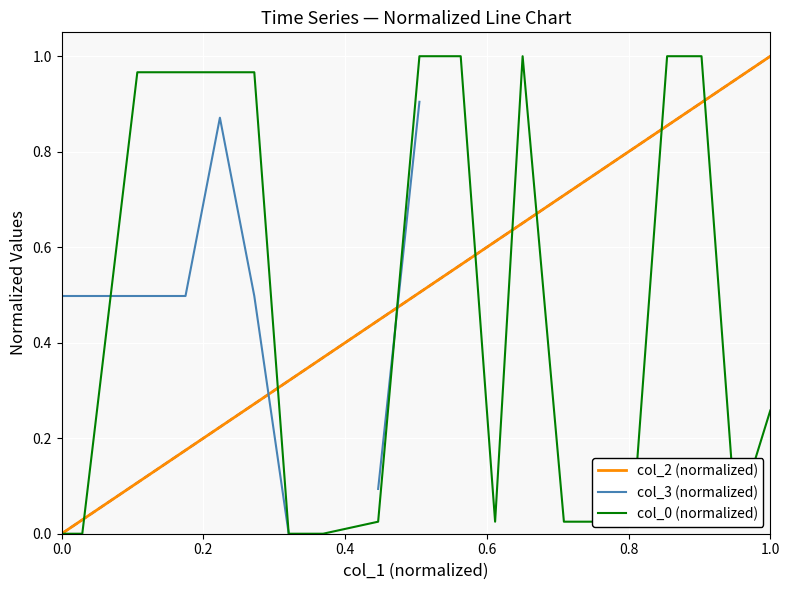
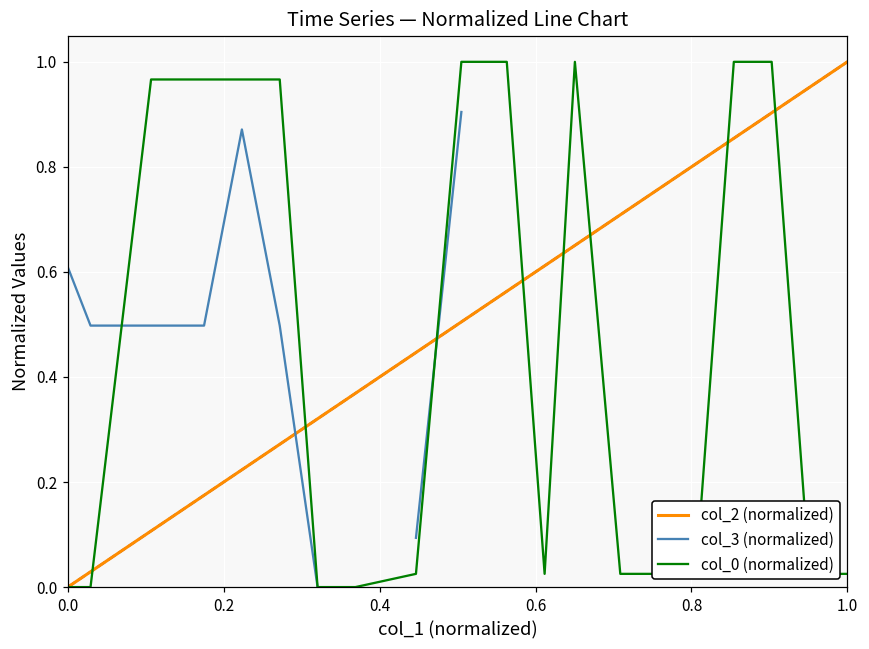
col_3 (normalized), 0.0: 0.50 -> 0.61
col_0 (normalized), 1.0: 0.26 -> 0.03
